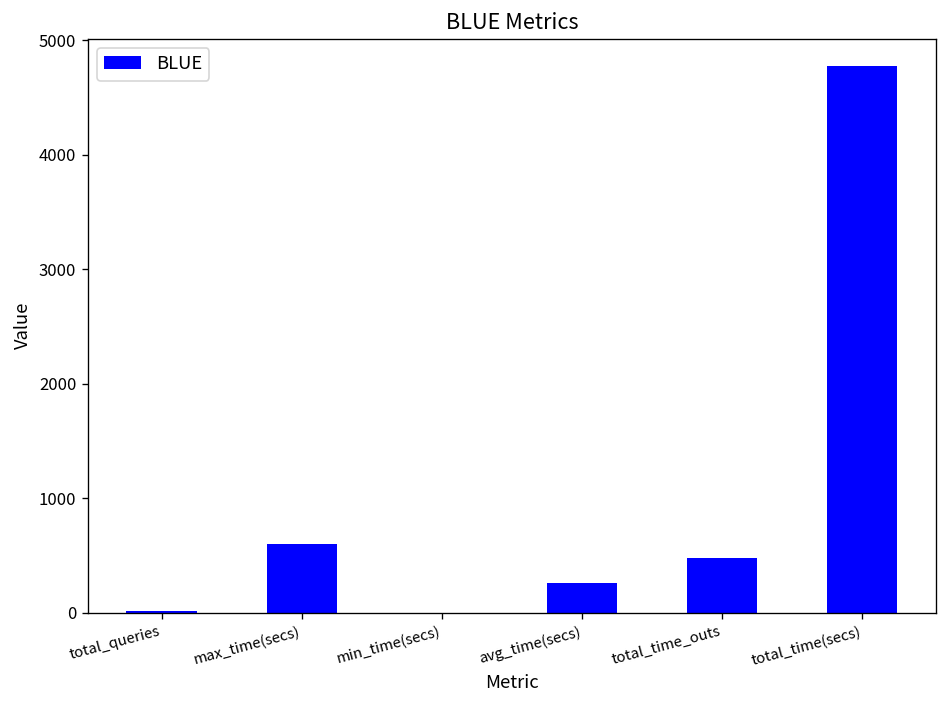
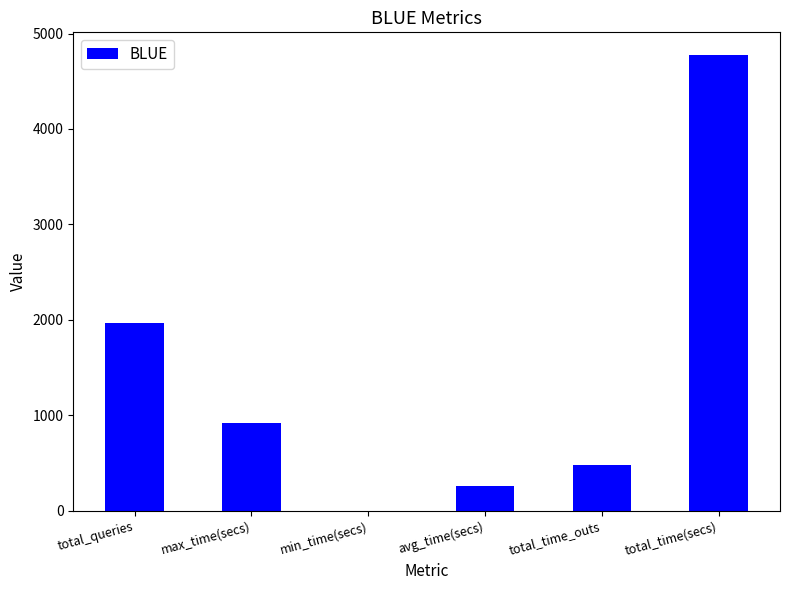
total_queries: 0 -> 2000
max_time(secs): 600 -> 900
